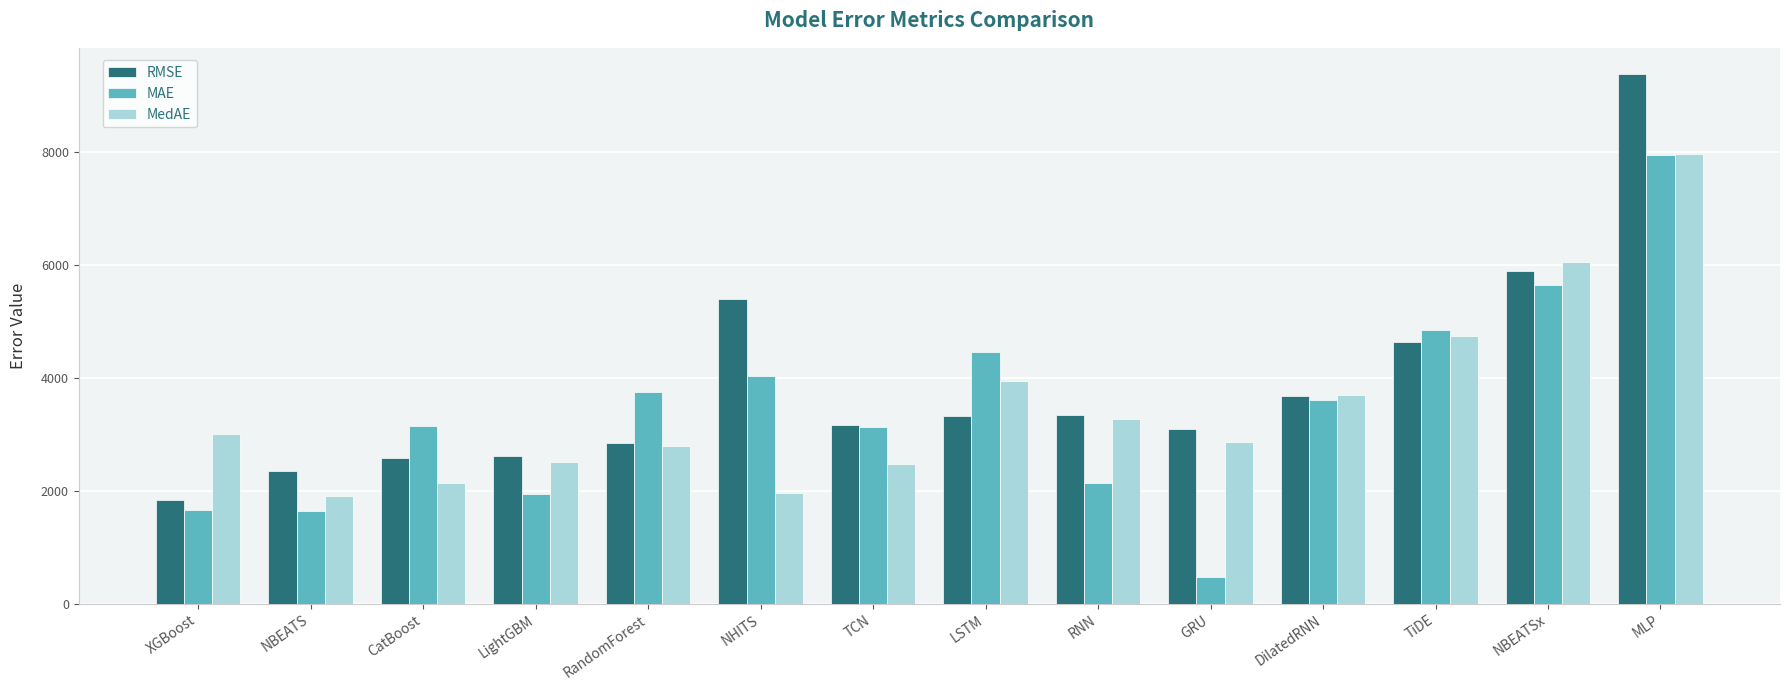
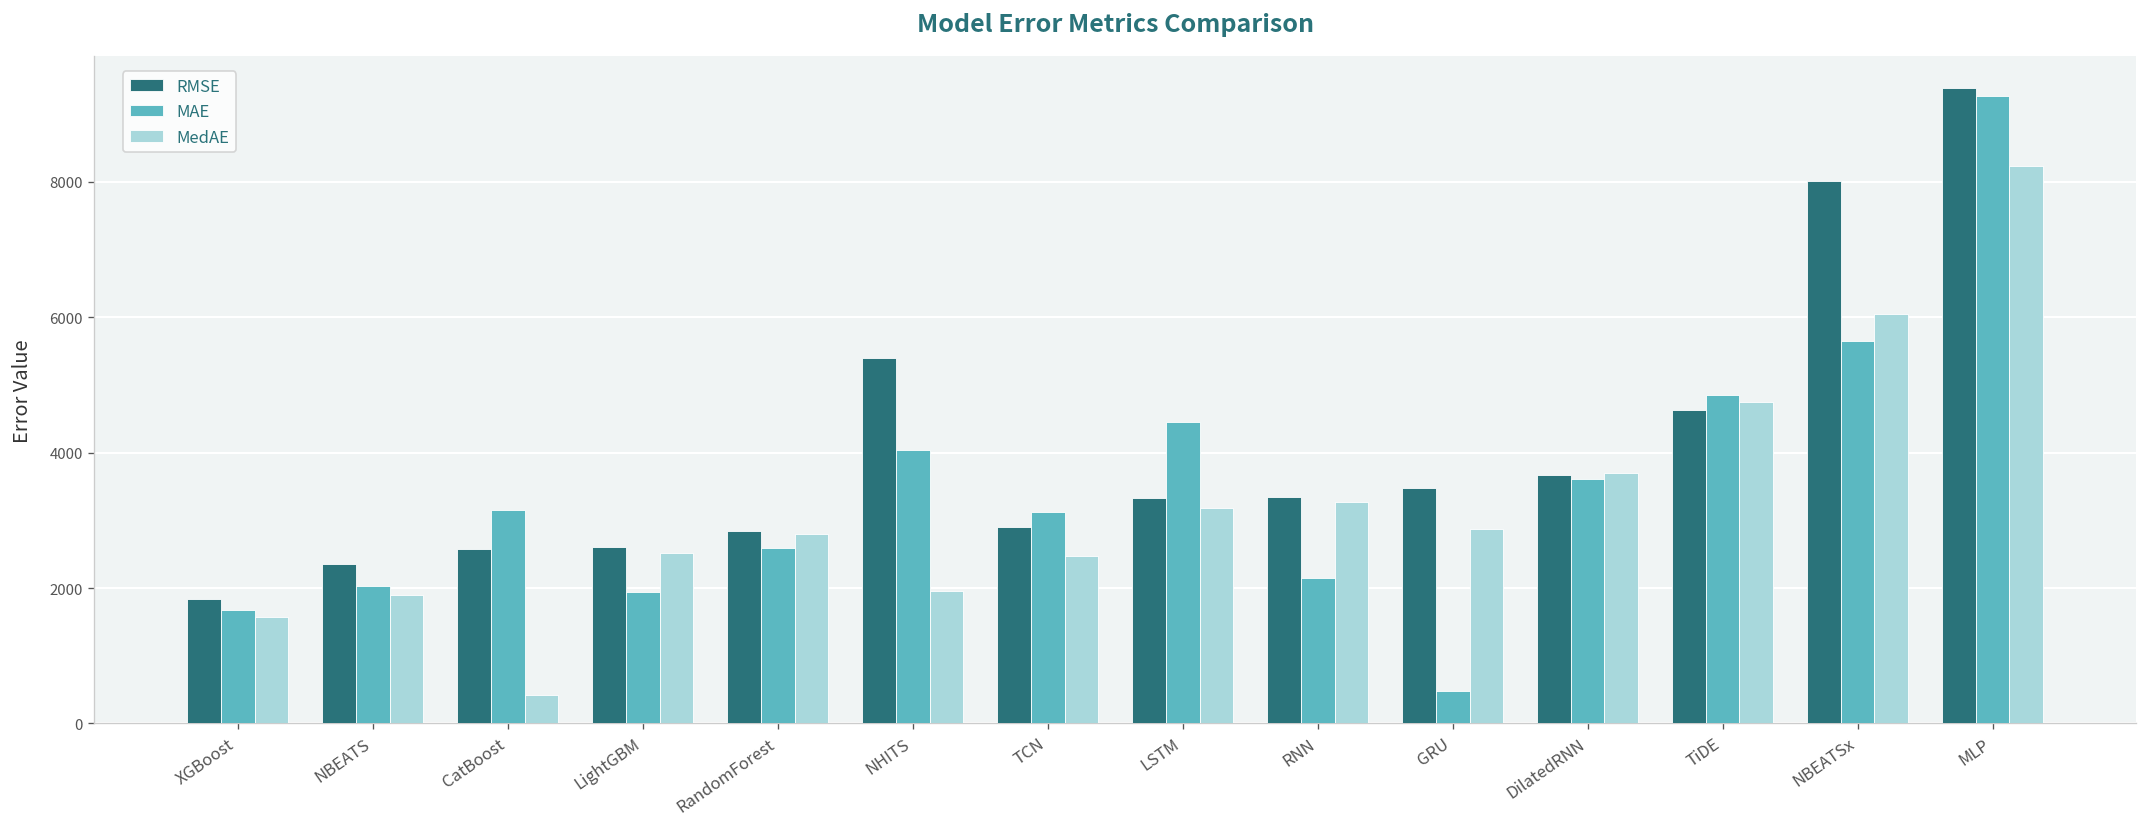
MedAE, XGBoost: 3000 -> 1600
MAE, NBEATS: 1600 -> 2000
MedAE, CatBoost: 2100 -> 400
MAE, RandomForest: 3700 -> 2600
RMSE, TCN: 3200 -> 2900
MedAE, LSTM: 3900 -> 3200
RMSE, GRU: 3100 -> 3500
RMSE, NBEATSx: 5900 -> 8000
MAE, MLP: 8000 -> 9300
MedAE, MLP: 8000 -> 8200
